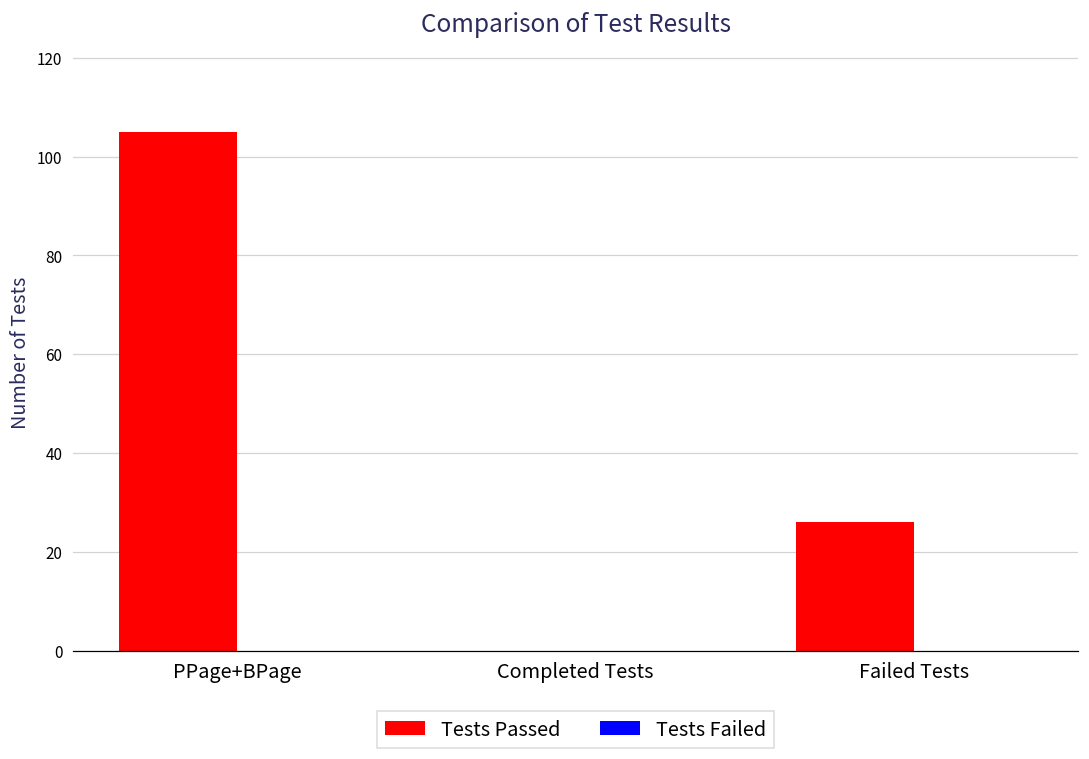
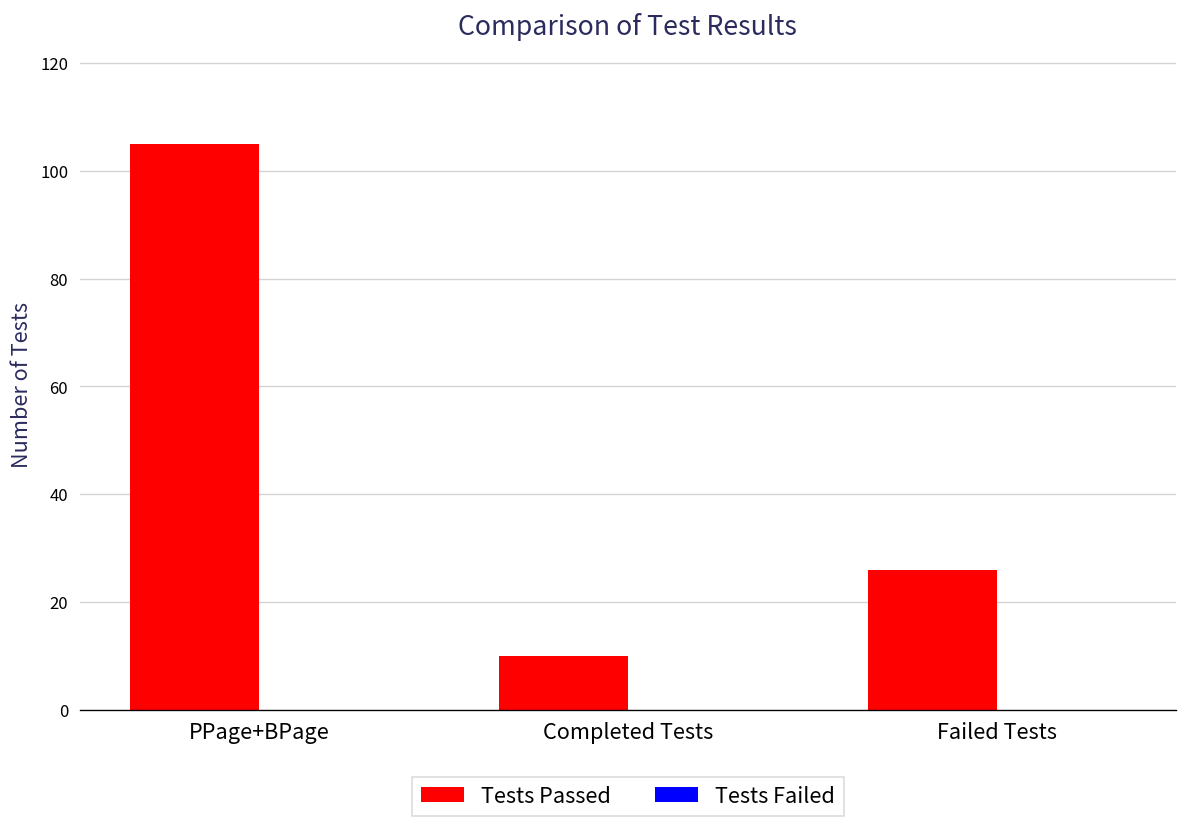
Tests Passed, Completed Tests: 0 -> 10
